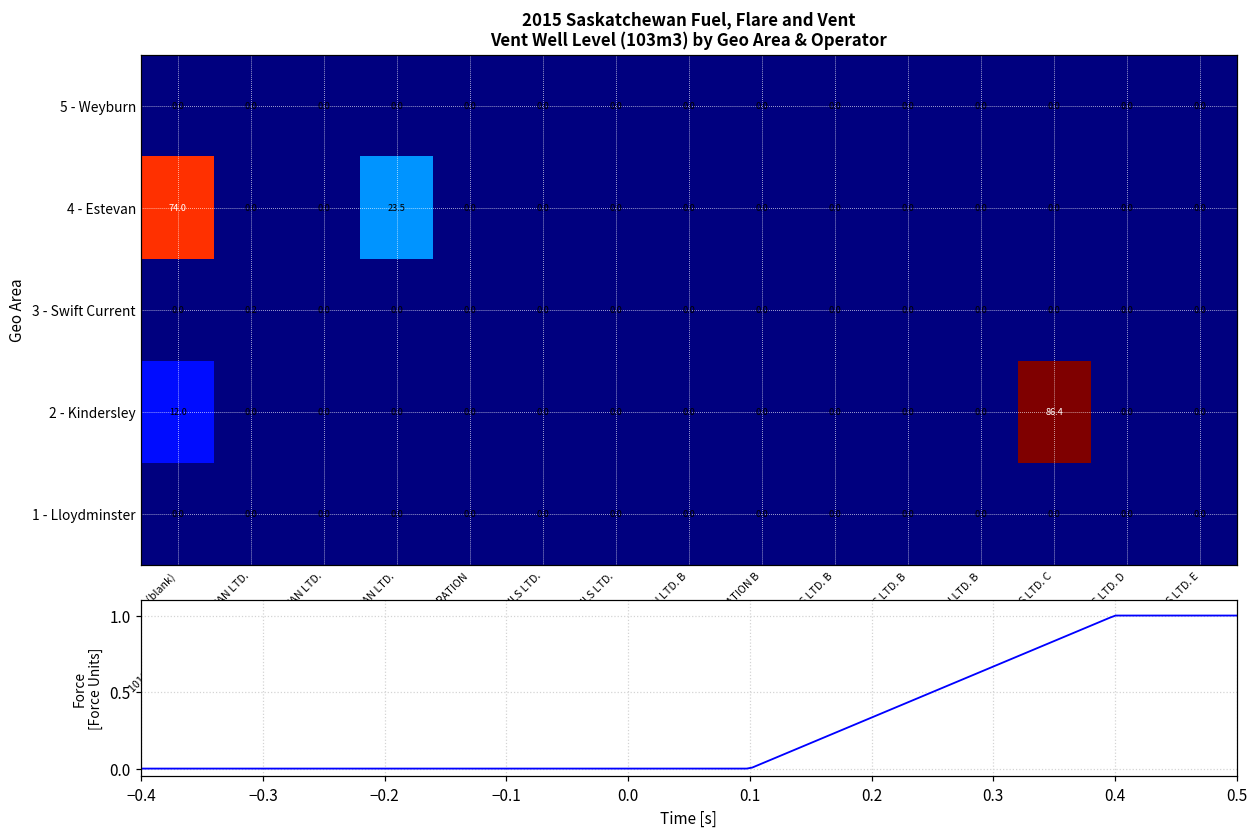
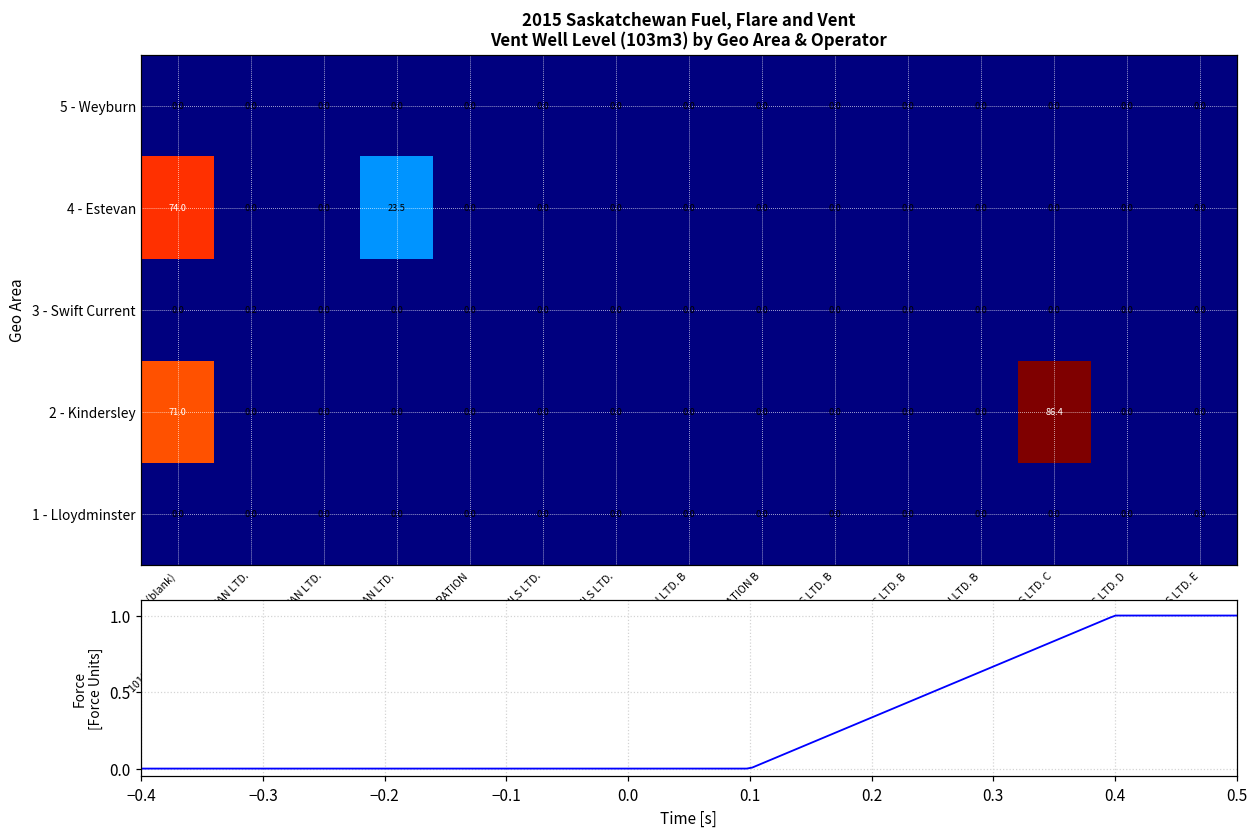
2015 Saskatchewan Fuel, Flare and Vent Vent Well Level (103m3) by Geo Area & Operator, 2 - Kindersley, (blank): 12.0 -> 71.0
